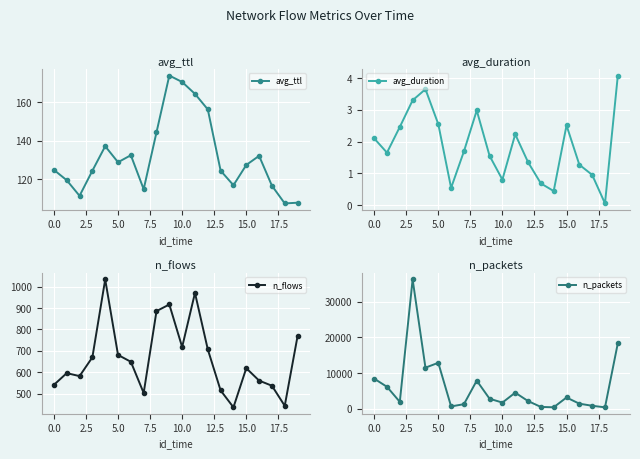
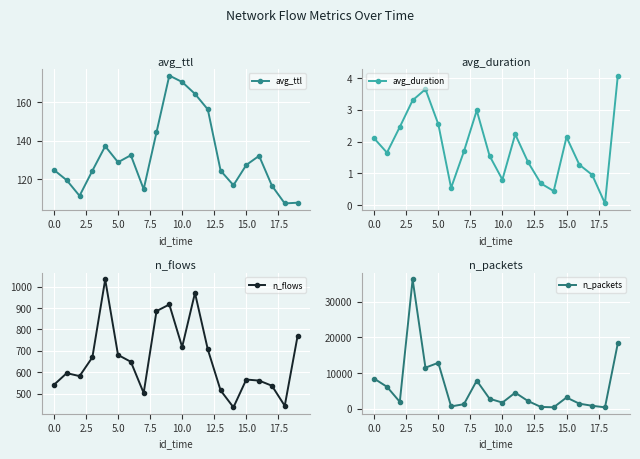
avg_duration, 15.0: 2.5 -> 2.1
n_flows, 15.0: 620 -> 570
